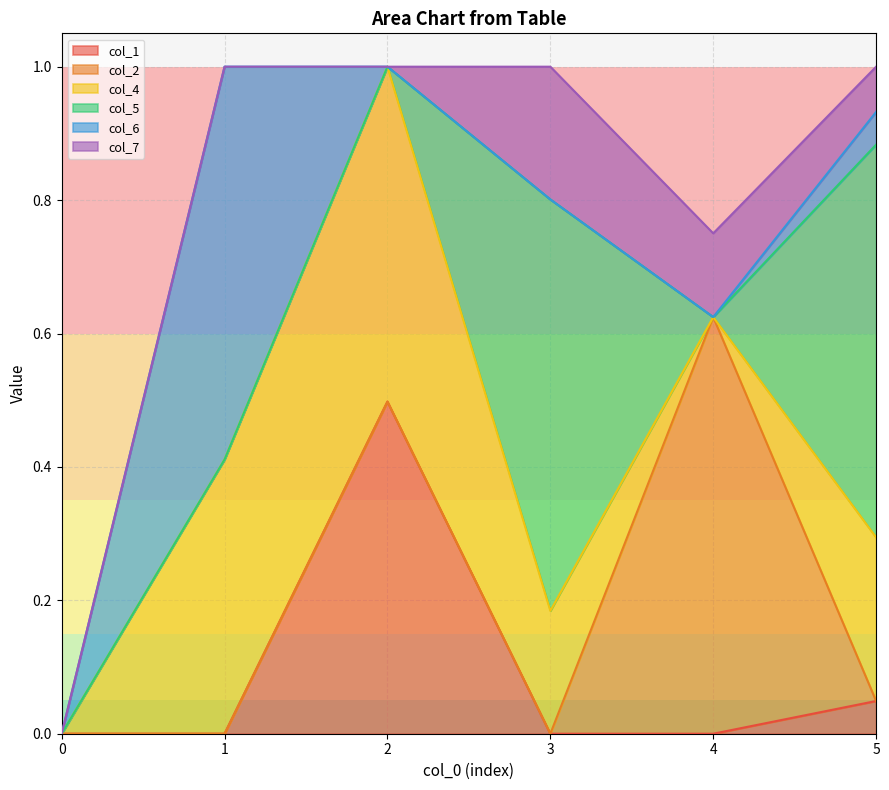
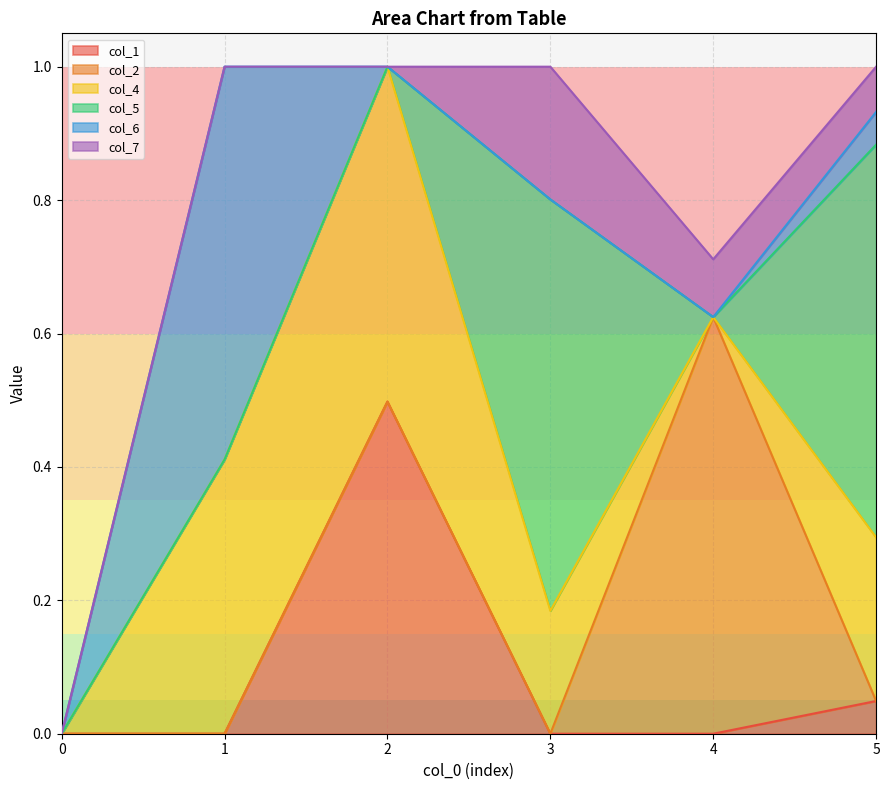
col_7, 4: 0.13 -> 0.09
